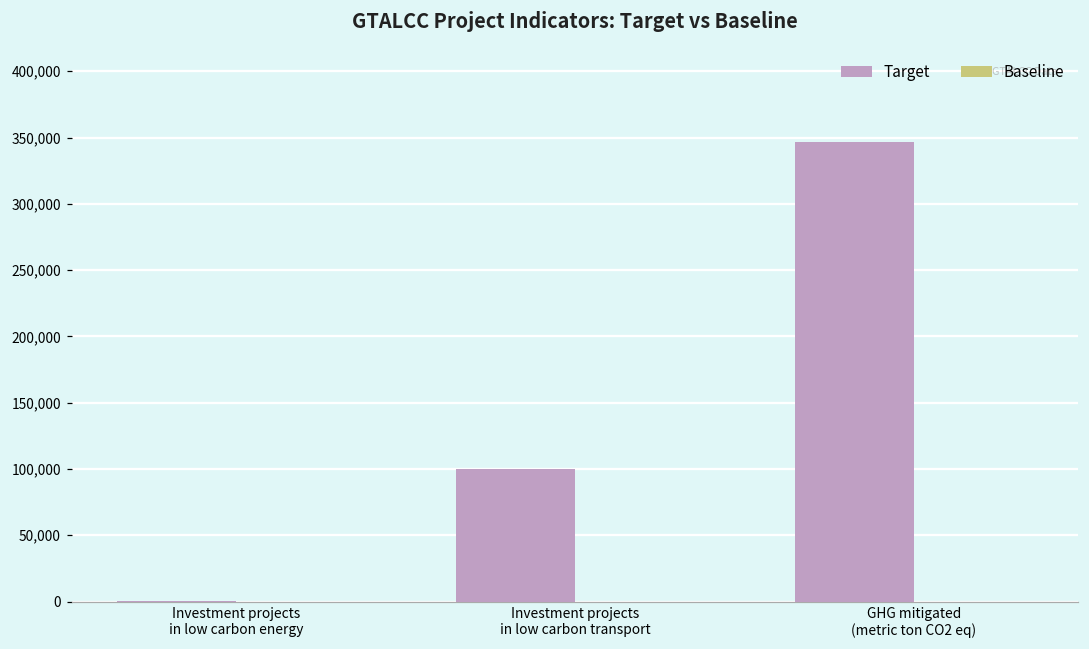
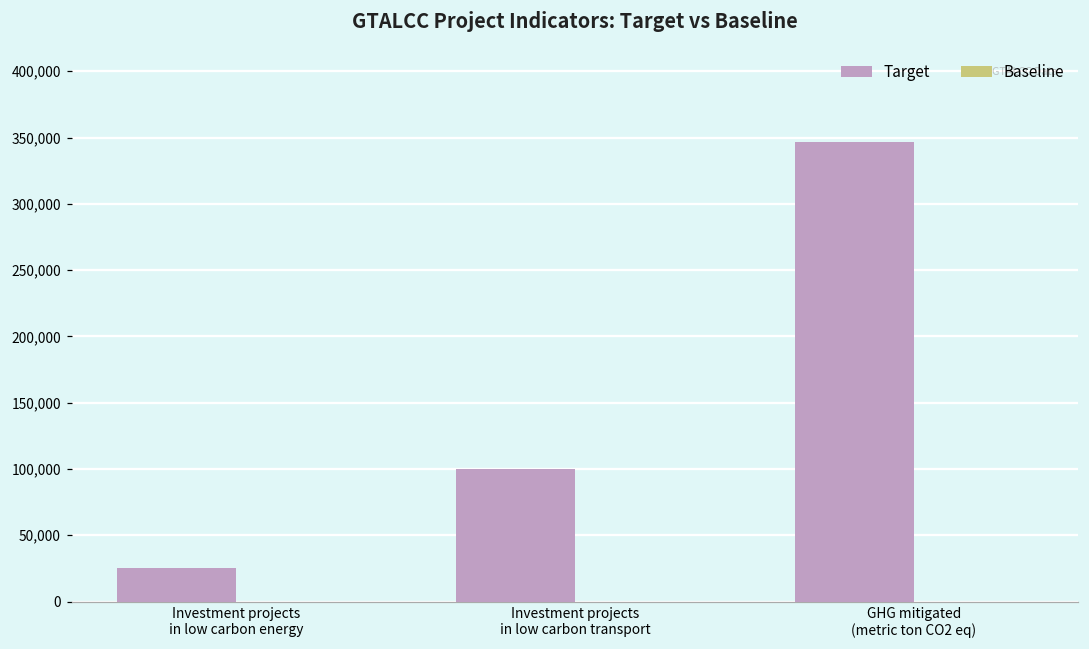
Target, Investment projects in low carbon energy: 0 -> 25,000
